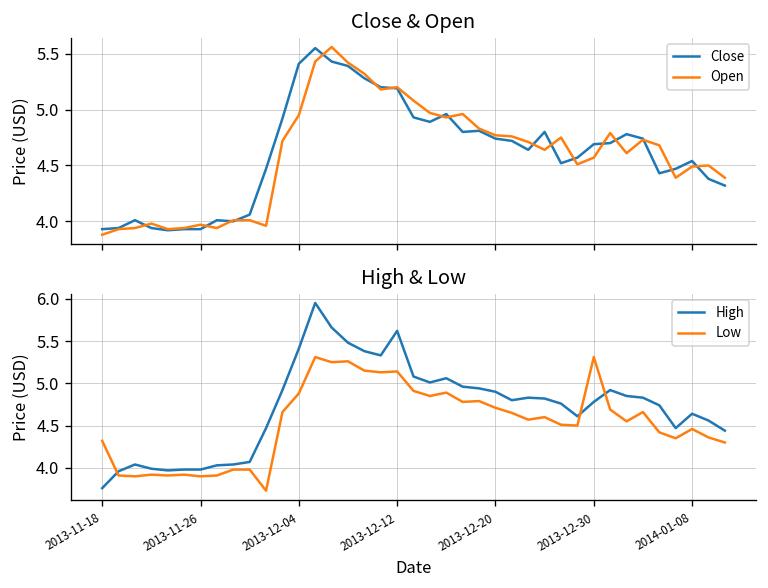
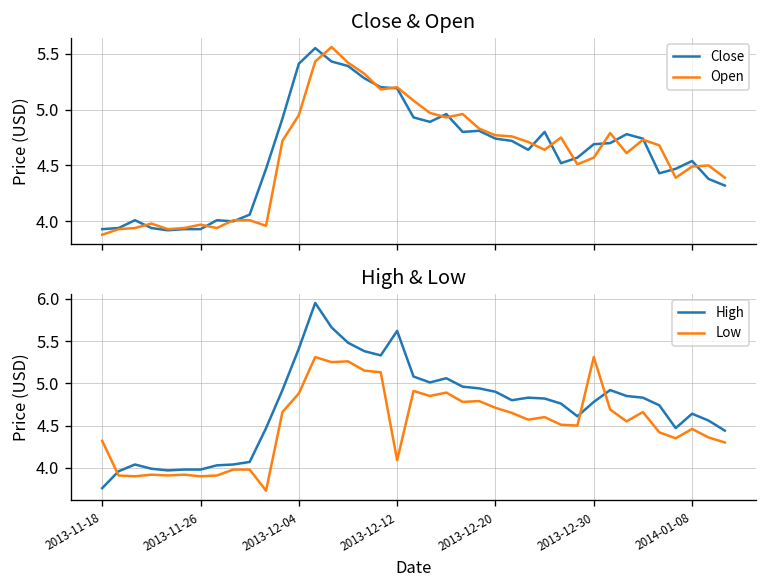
High & Low, Low, 2013-12-12: 5.1 -> 4.1
